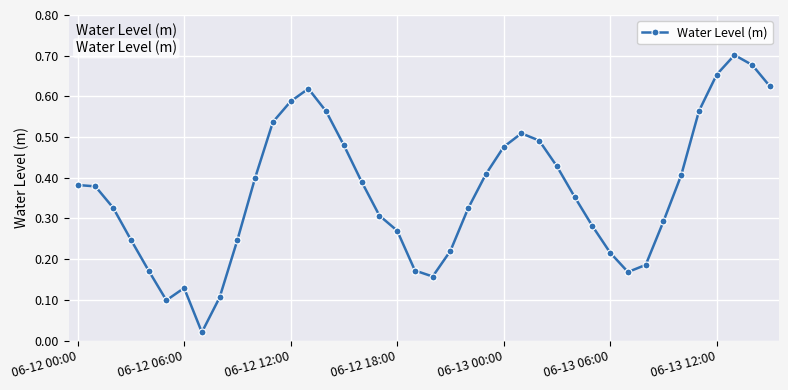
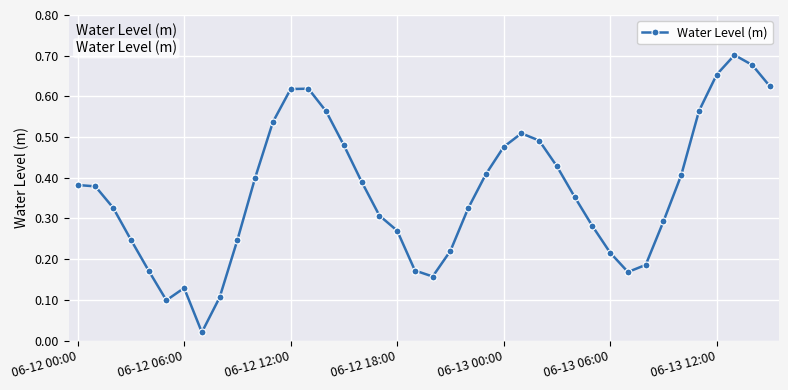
06-12 12:00: 0.59 -> 0.62
